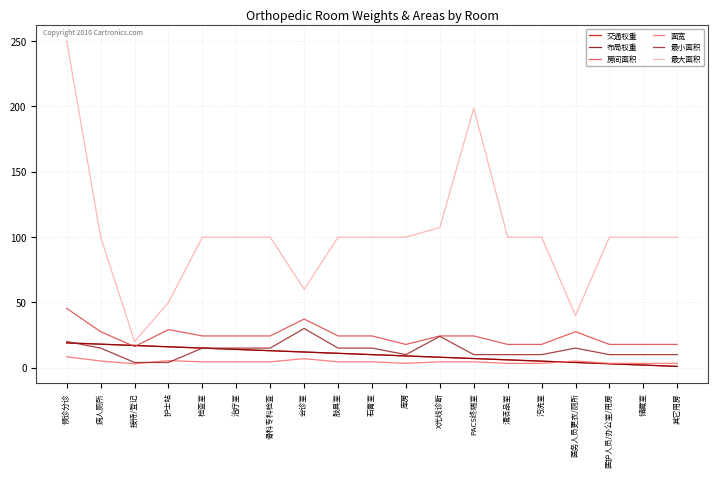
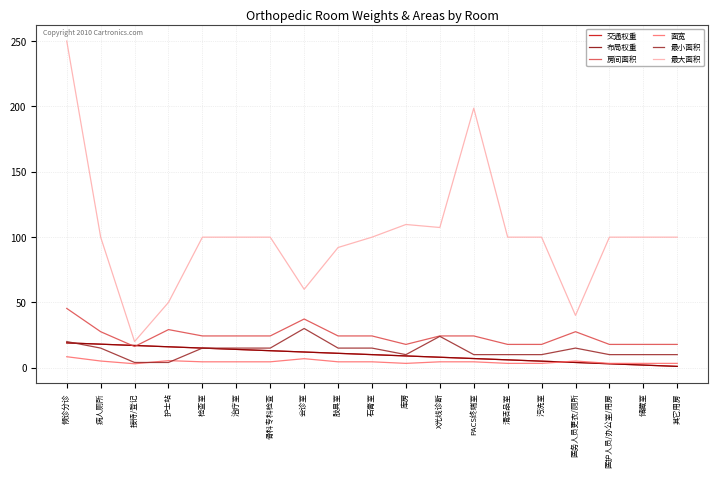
最大面积, 肢具室: 100 -> 92
最大面积, 库房: 100 -> 110
